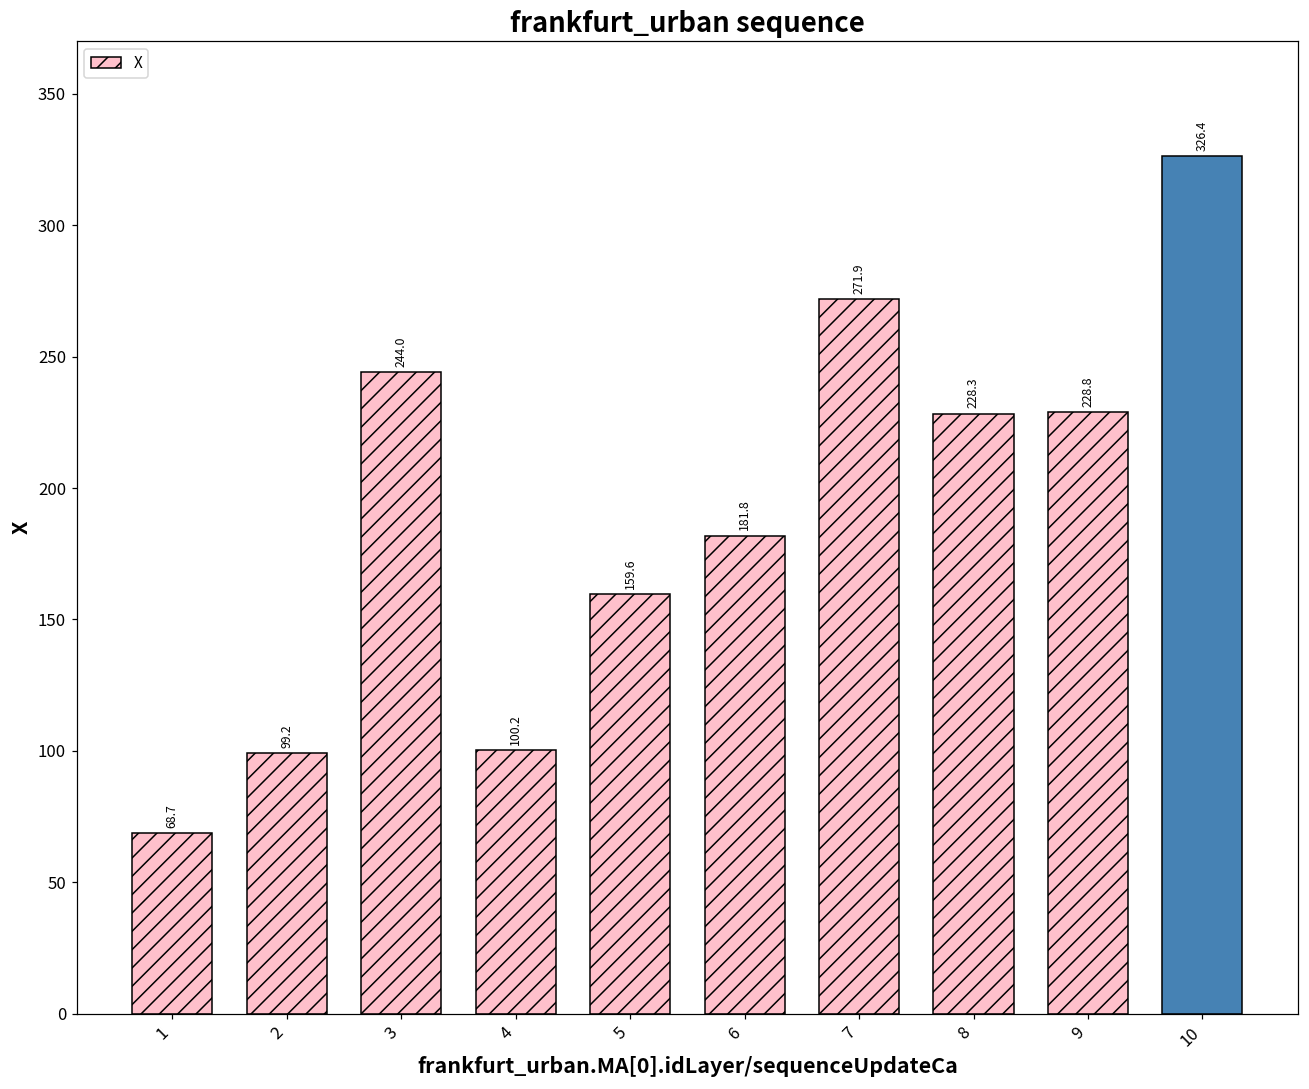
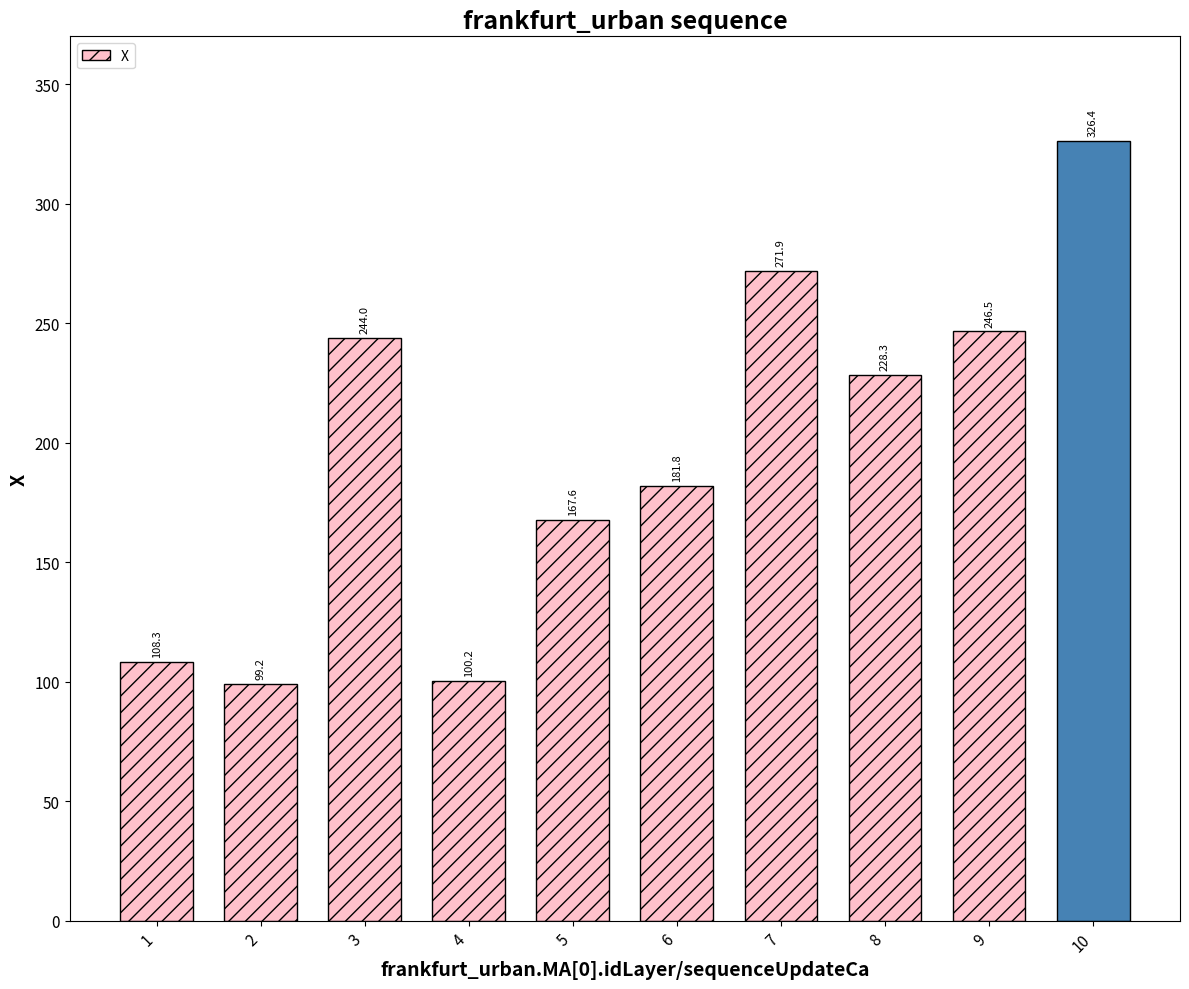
1: 68.7 -> 108.3
5: 159.6 -> 167.6
9: 228.8 -> 246.5
